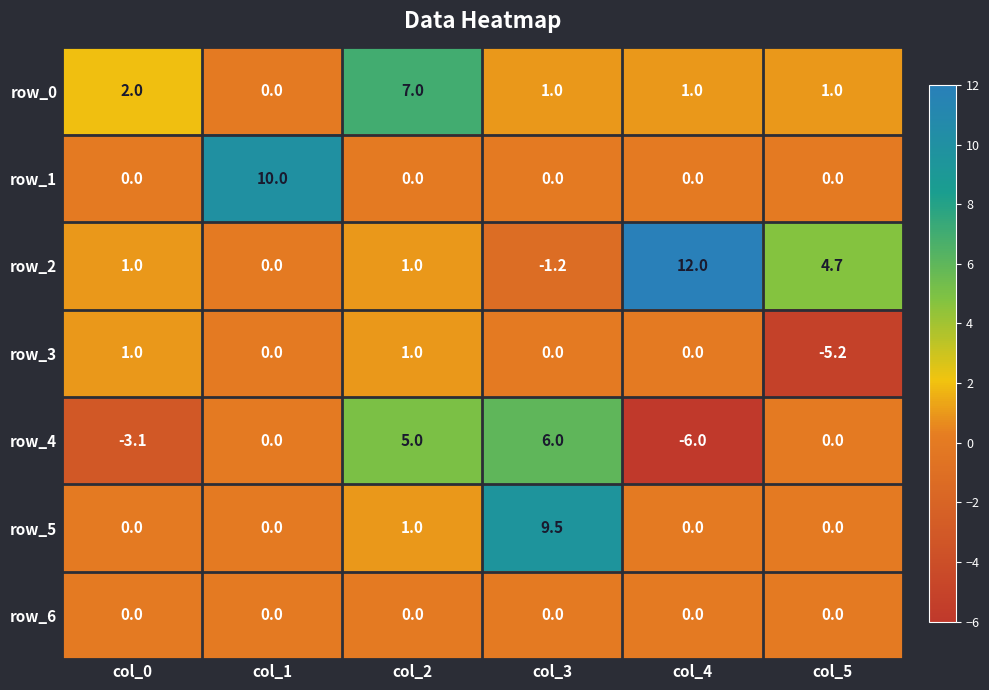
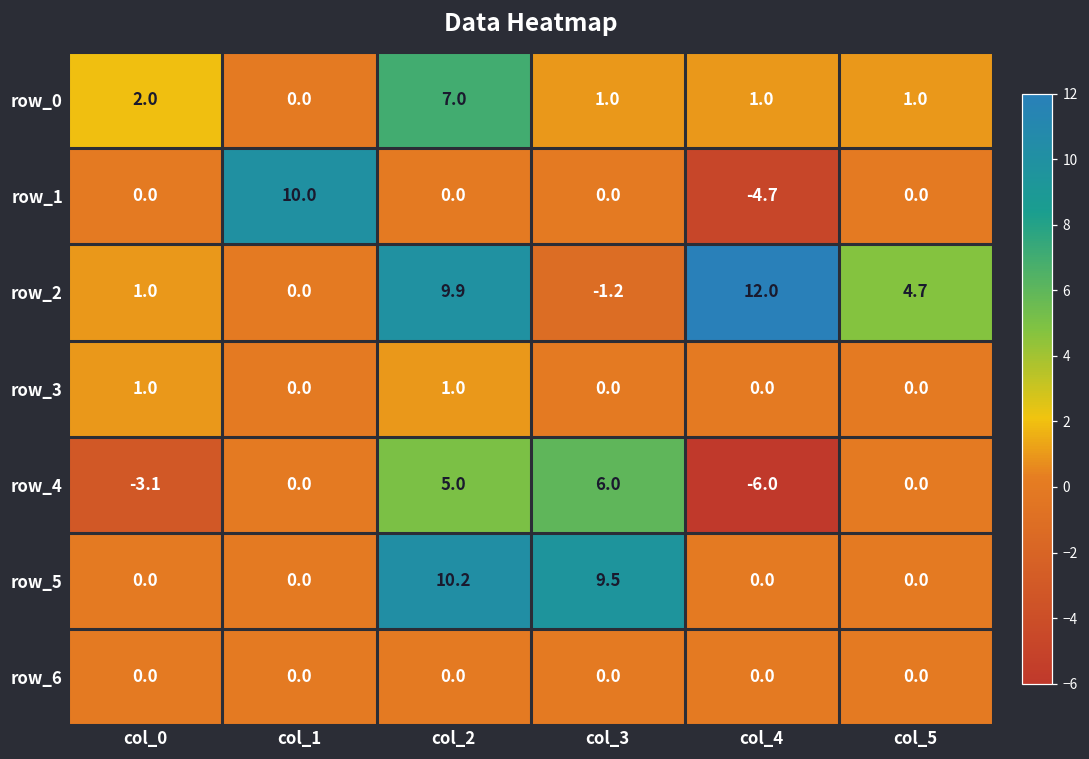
row_1, col_4: 0.0 -> -4.7
row_2, col_2: 1.0 -> 9.9
row_3, col_5: -5.2 -> 0.0
row_5, col_2: 1.0 -> 10.2
